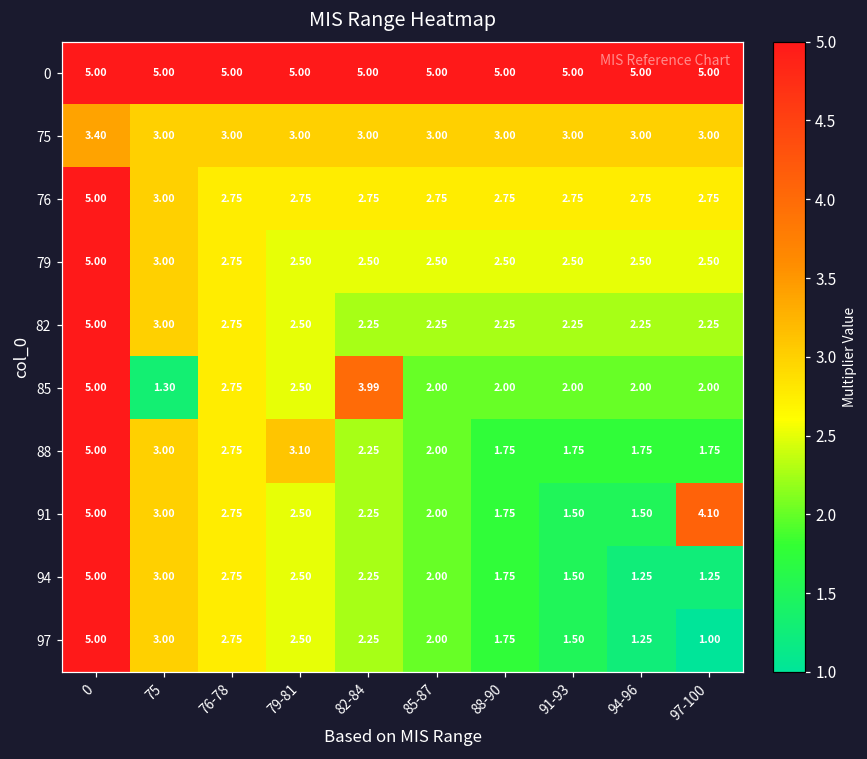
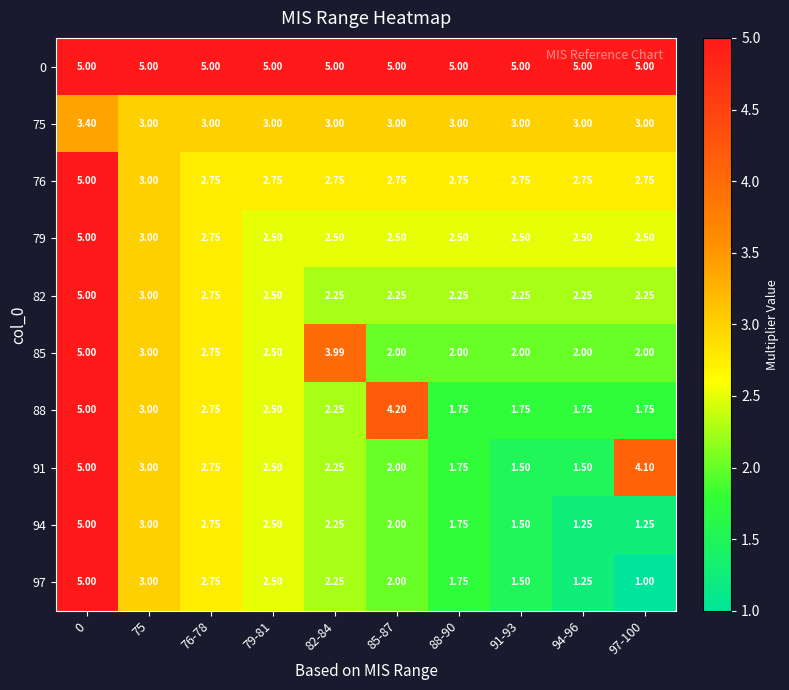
85, 75: 1.30 -> 3.00
88, 79-81: 3.10 -> 2.50
88, 85-87: 2.00 -> 4.20
